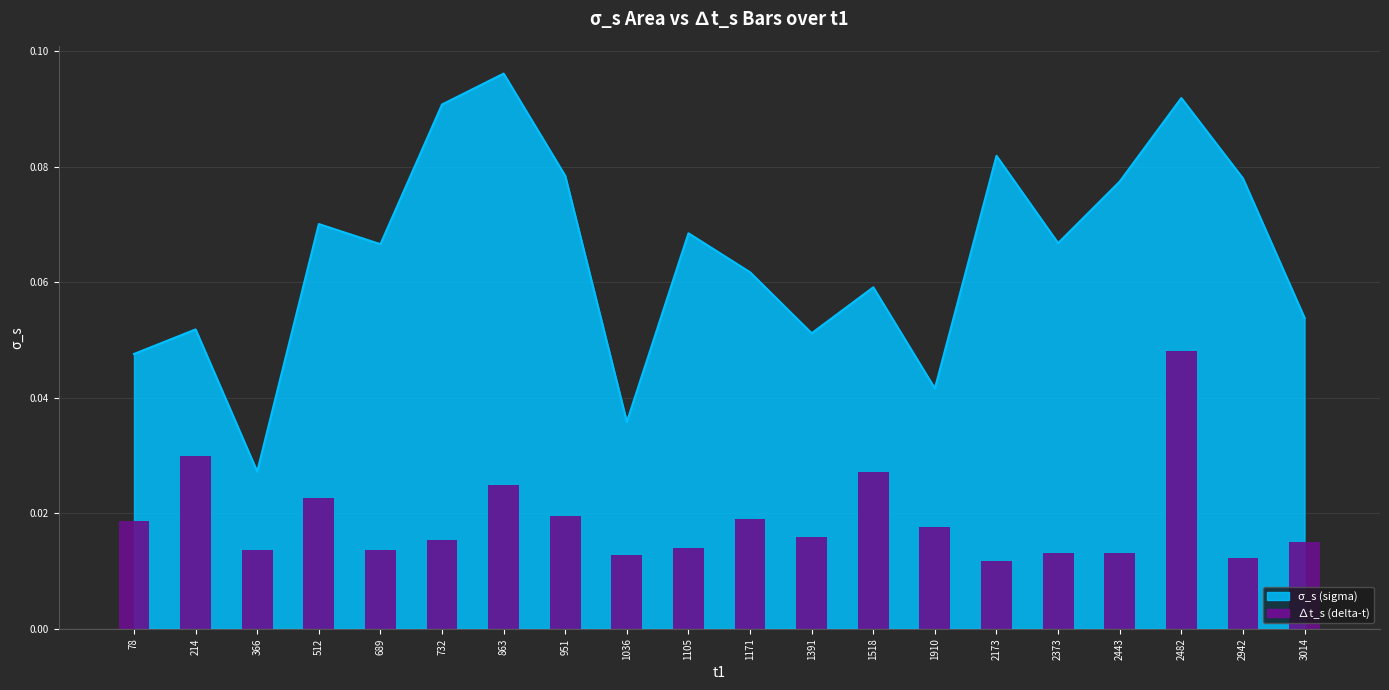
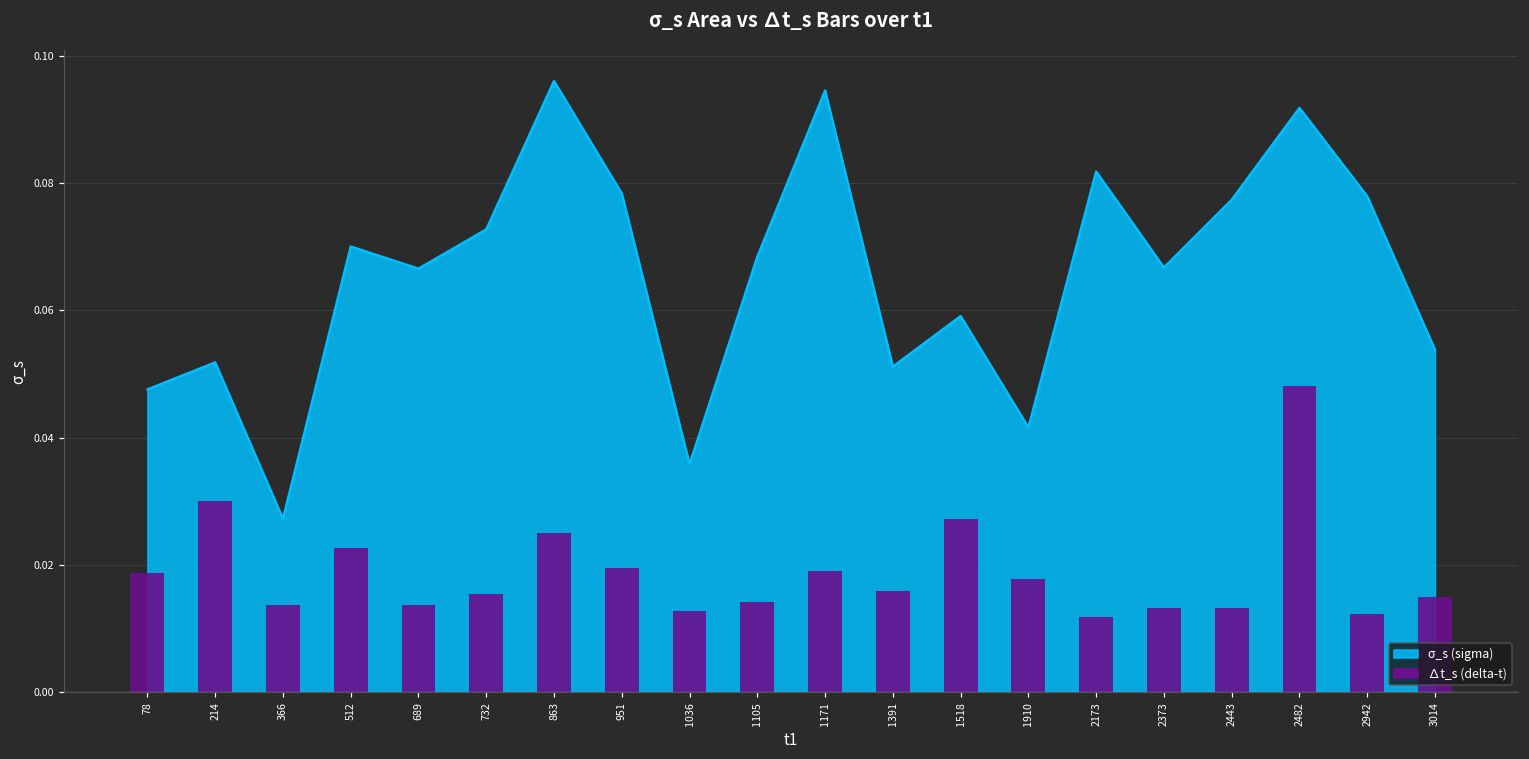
σ_s (sigma), 732: 0.091 -> 0.073
σ_s (sigma), 1171: 0.062 -> 0.095
